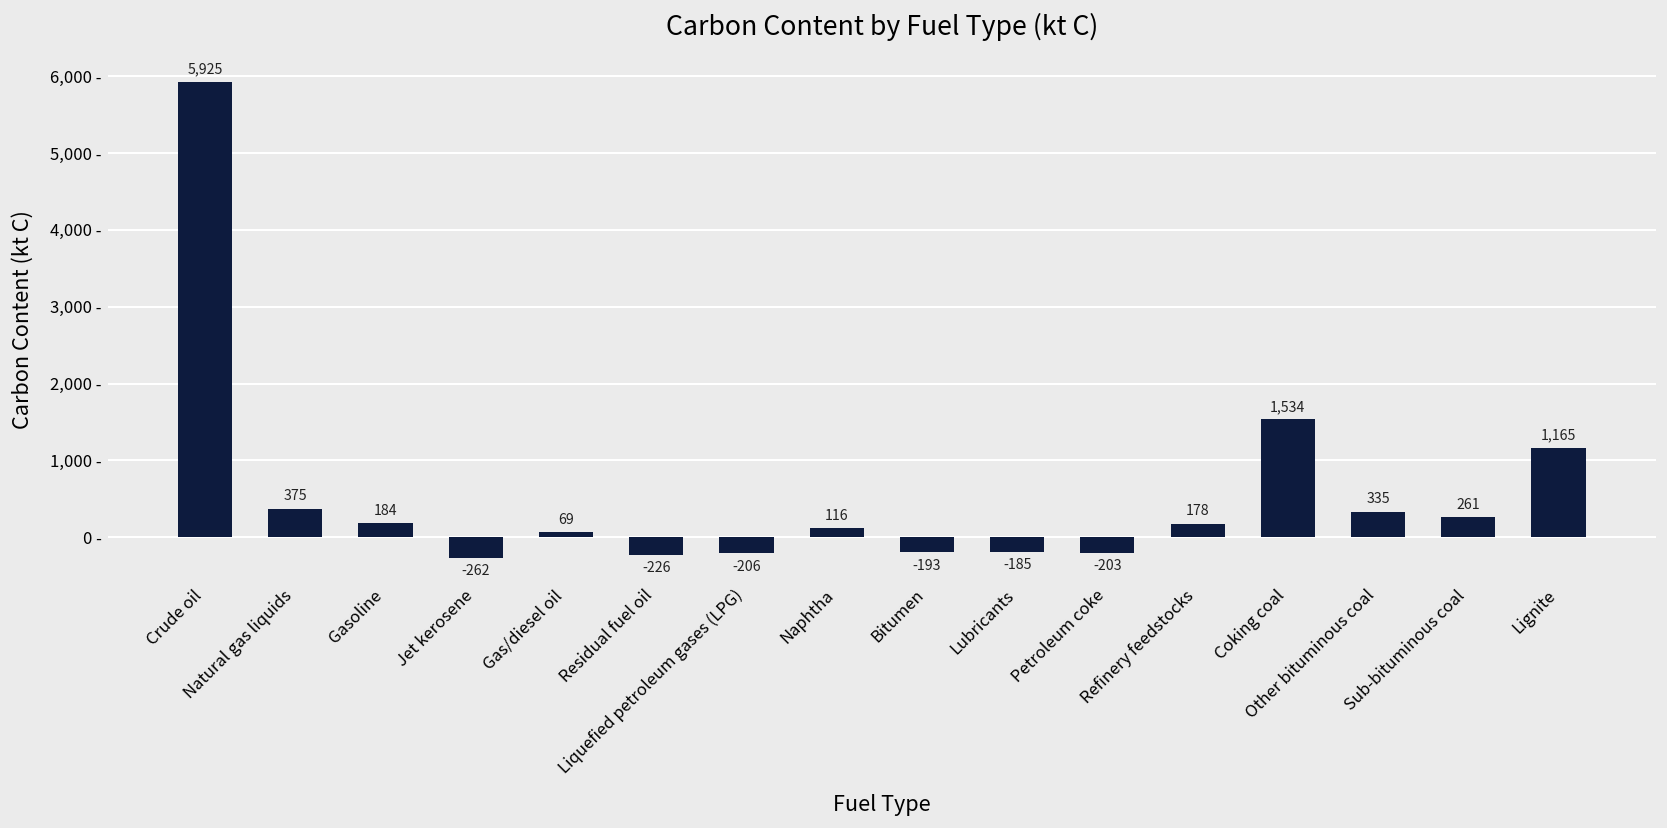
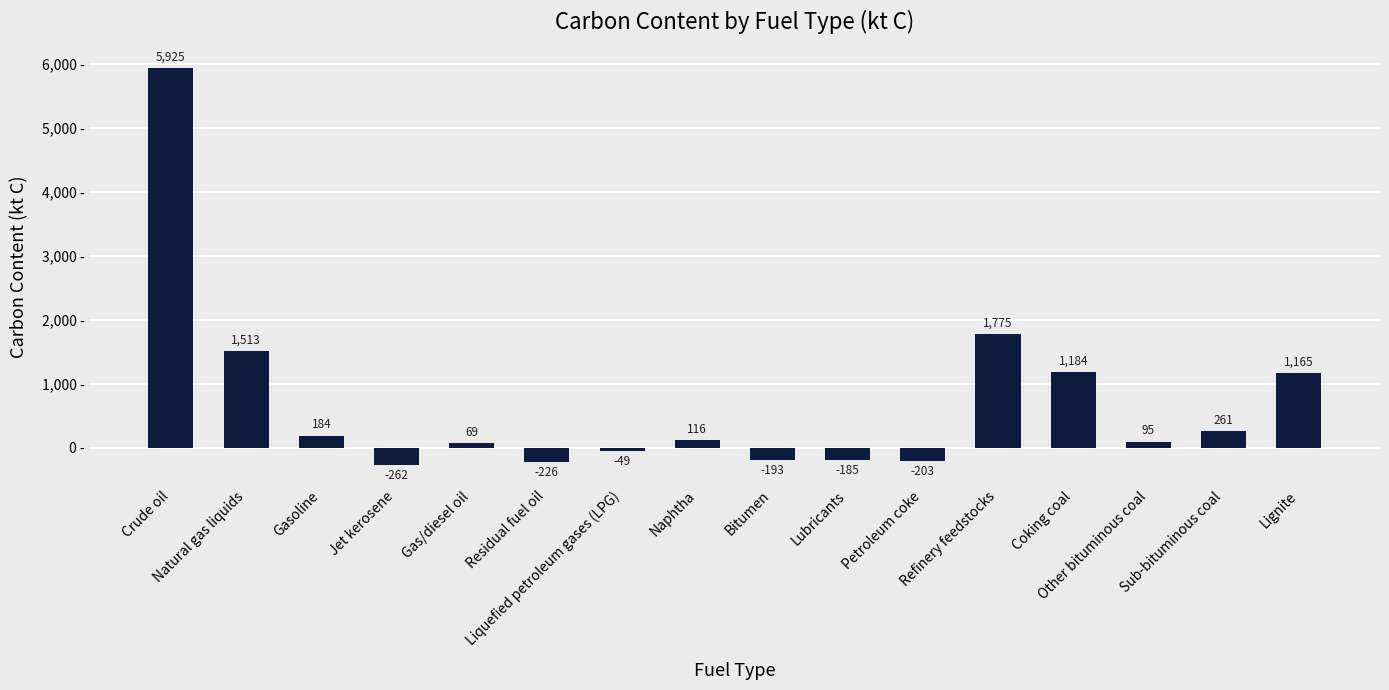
Natural gas liquids: 375 -> 1,513
Liquefied petroleum gases (LPG): -206 -> -49
Refinery feedstocks: 178 -> 1,775
Coking coal: 1,534 -> 1,184
Other bituminous coal: 335 -> 95
